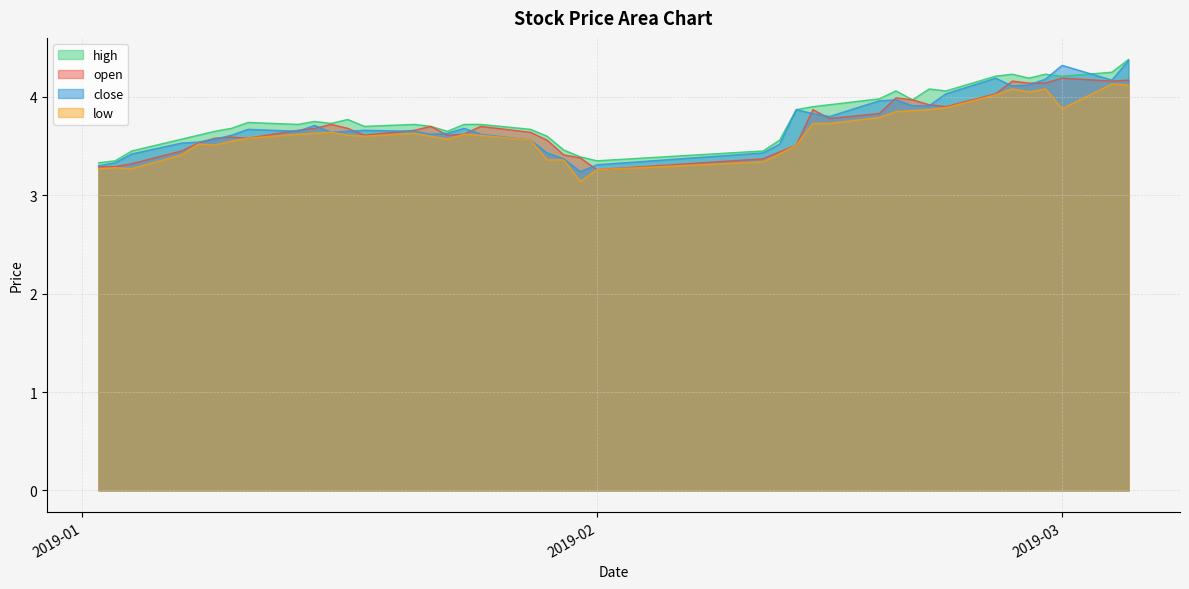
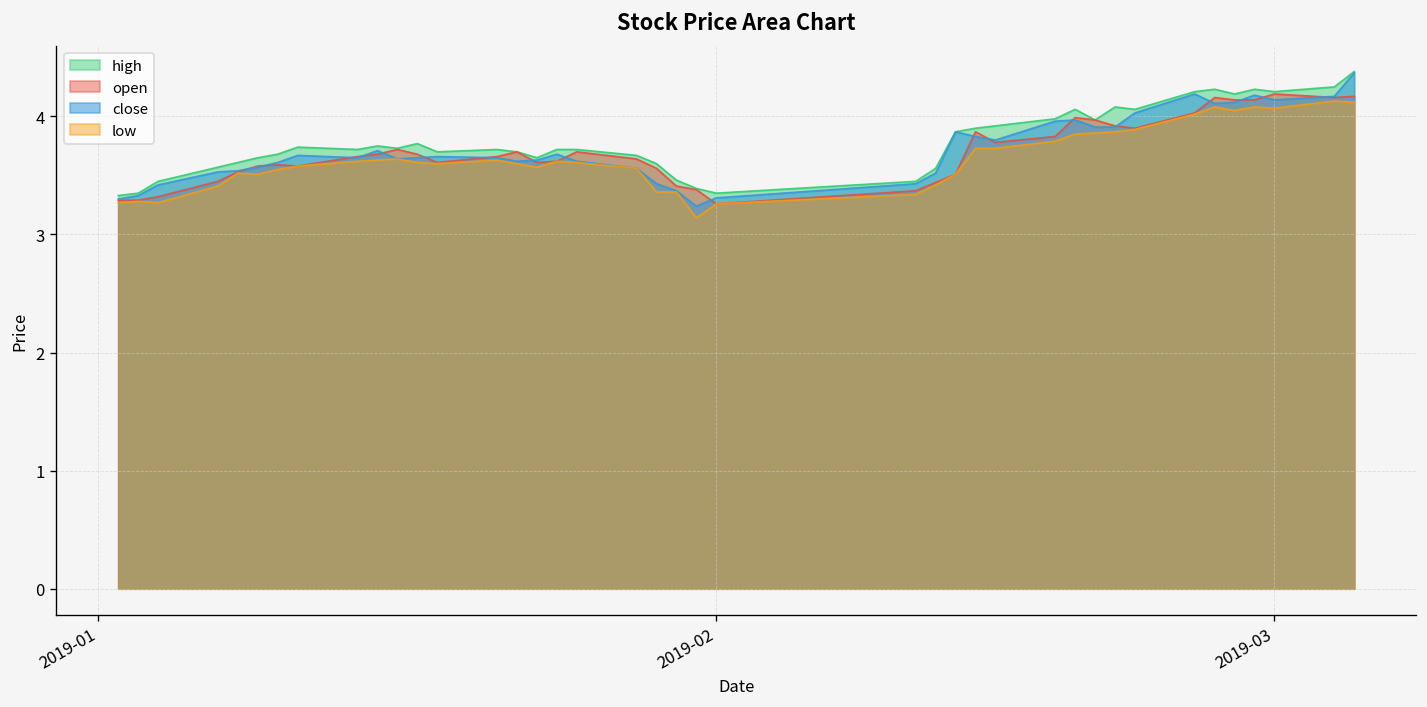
close, 2019-03: 4.3 -> 4.1
low, 2019-03: 3.9 -> 4.1
